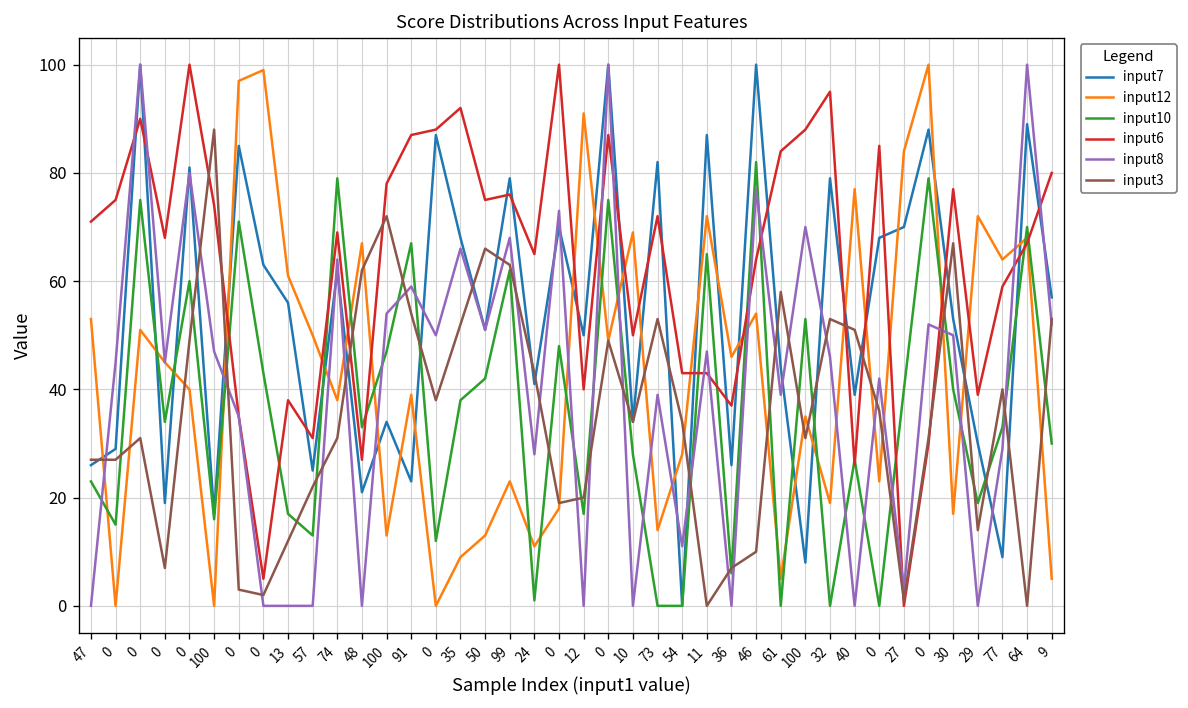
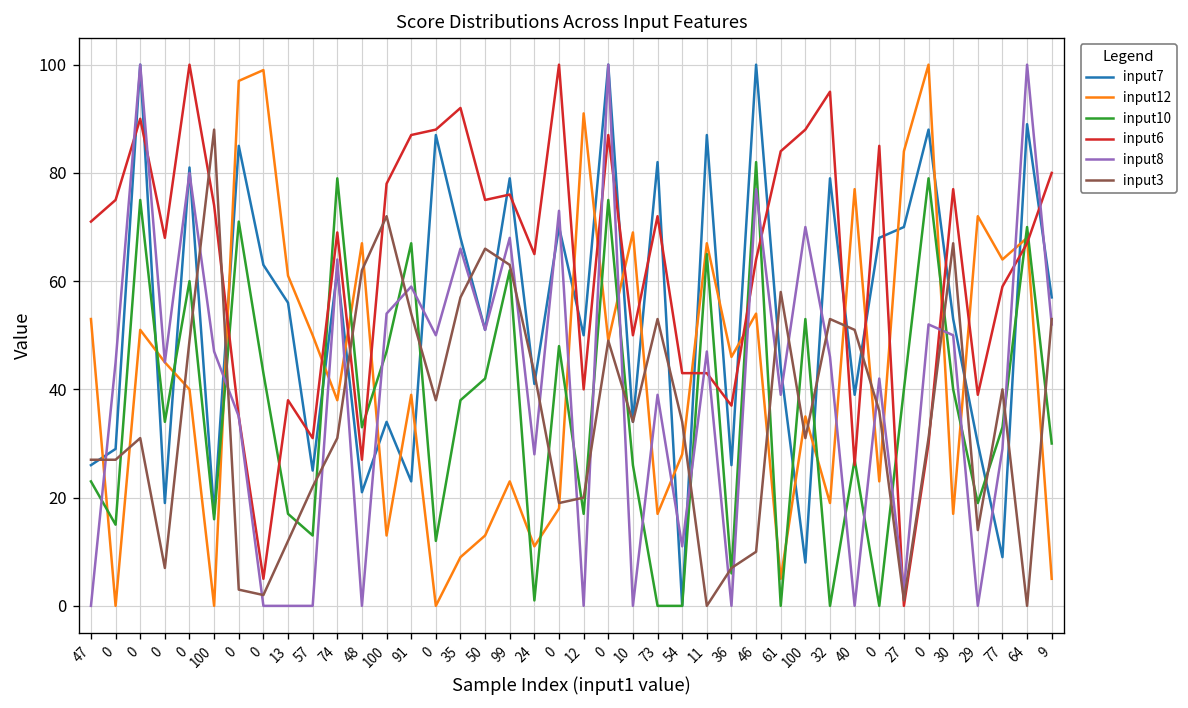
input3, 35: 52 -> 57
input10, 10: 28 -> 26
input12, 73: 14 -> 17
input12, 11: 72 -> 67
